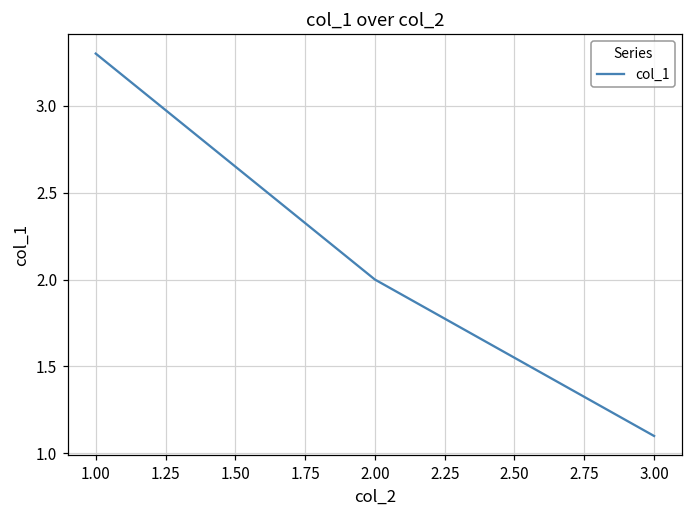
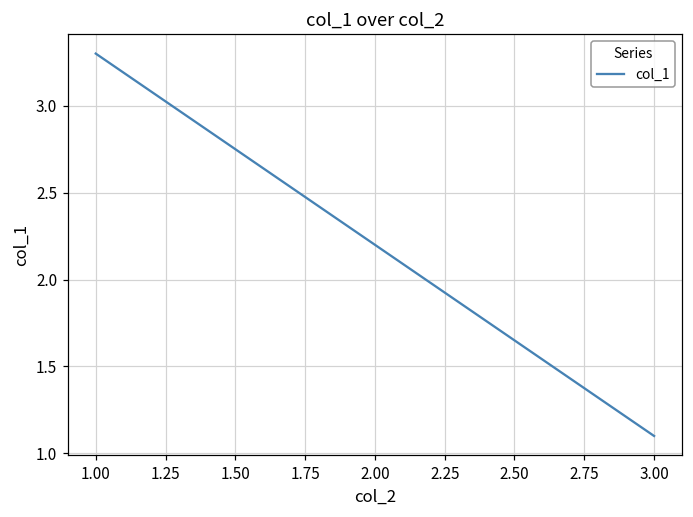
2.00: 2.0 -> 2.2
